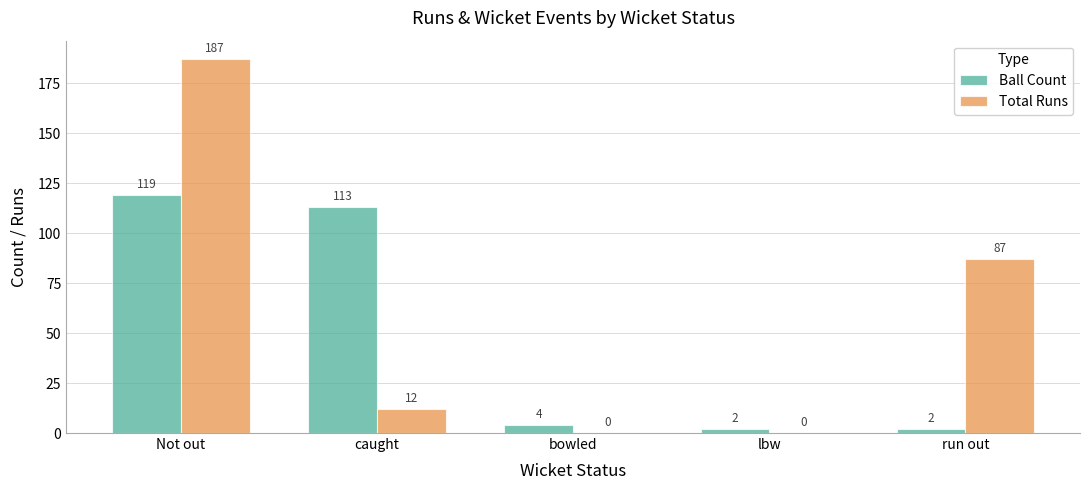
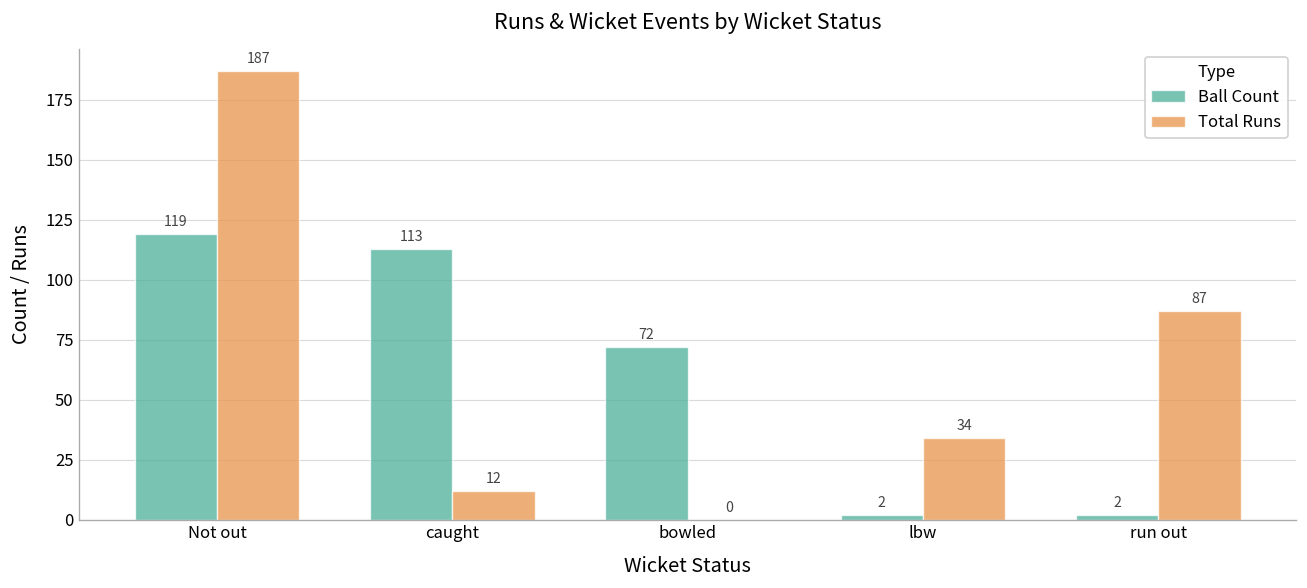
Ball Count, bowled: 4 -> 72
Total Runs, lbw: 0 -> 34
